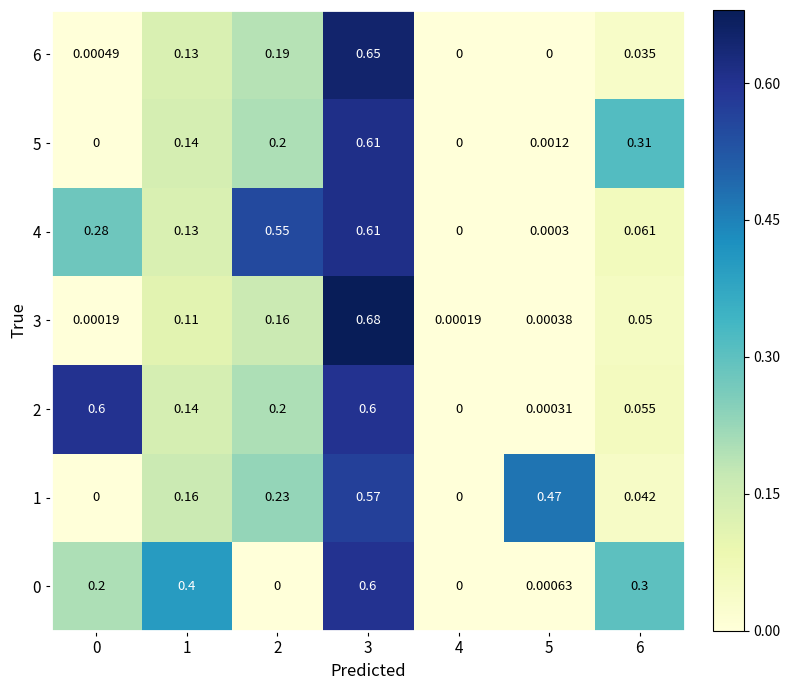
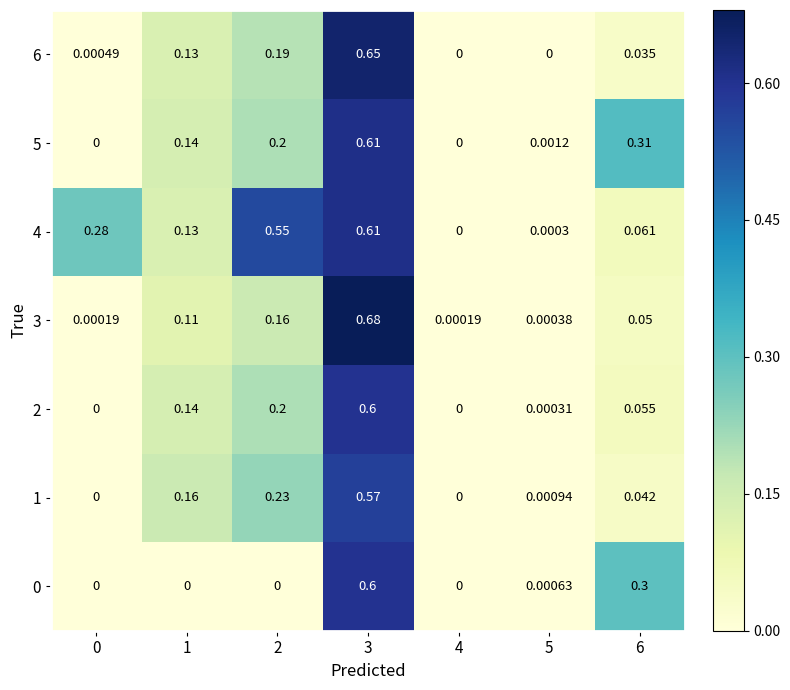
2, 0: 0.6 -> 0
1, 5: 0.47 -> 0.00094
0, 0: 0.2 -> 0
0, 1: 0.4 -> 0
